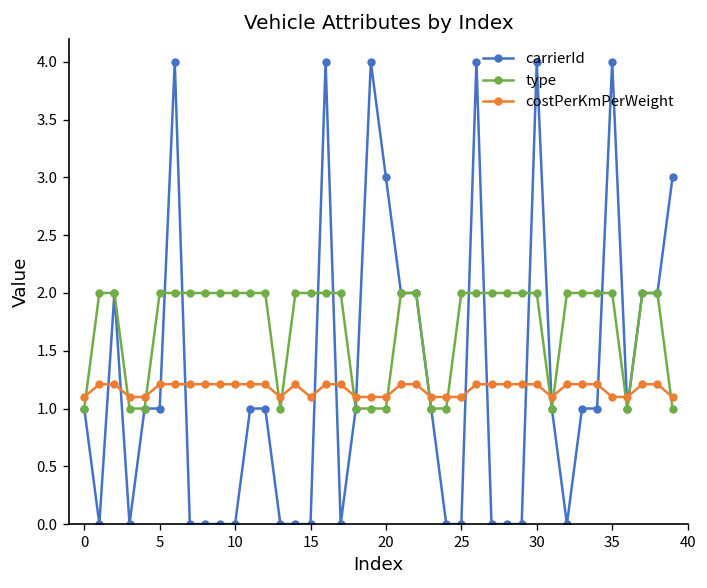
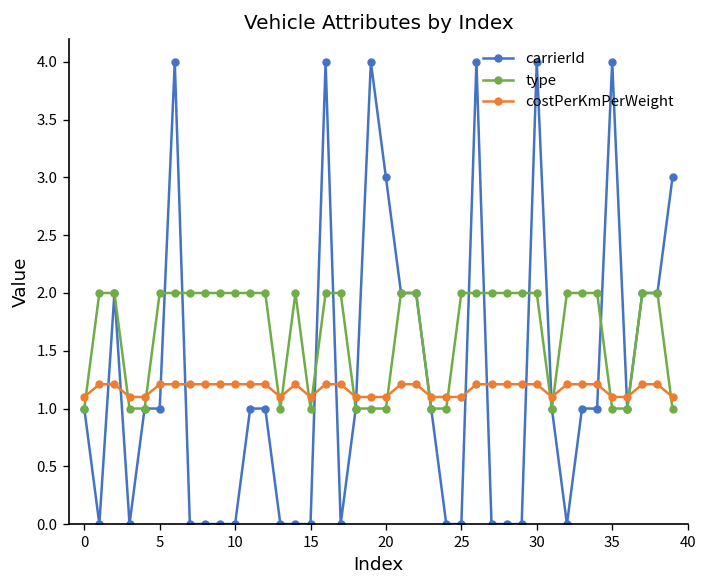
type, 15: 2 -> 1
type, 35: 2 -> 1
